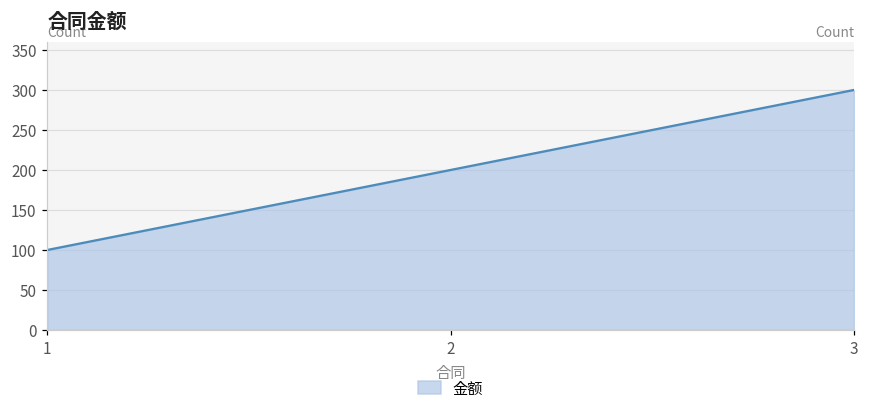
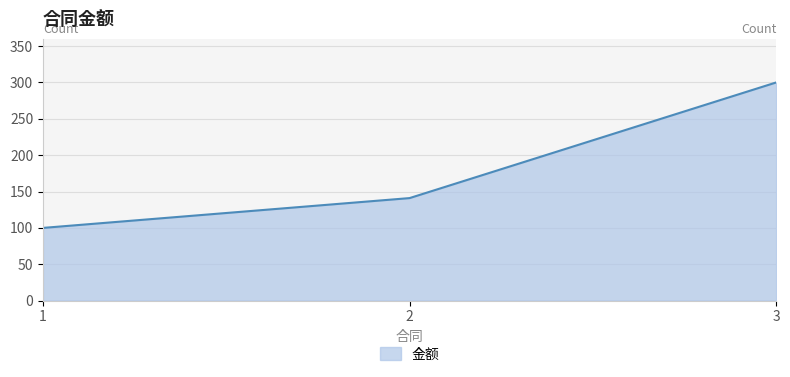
2: 200 -> 140
